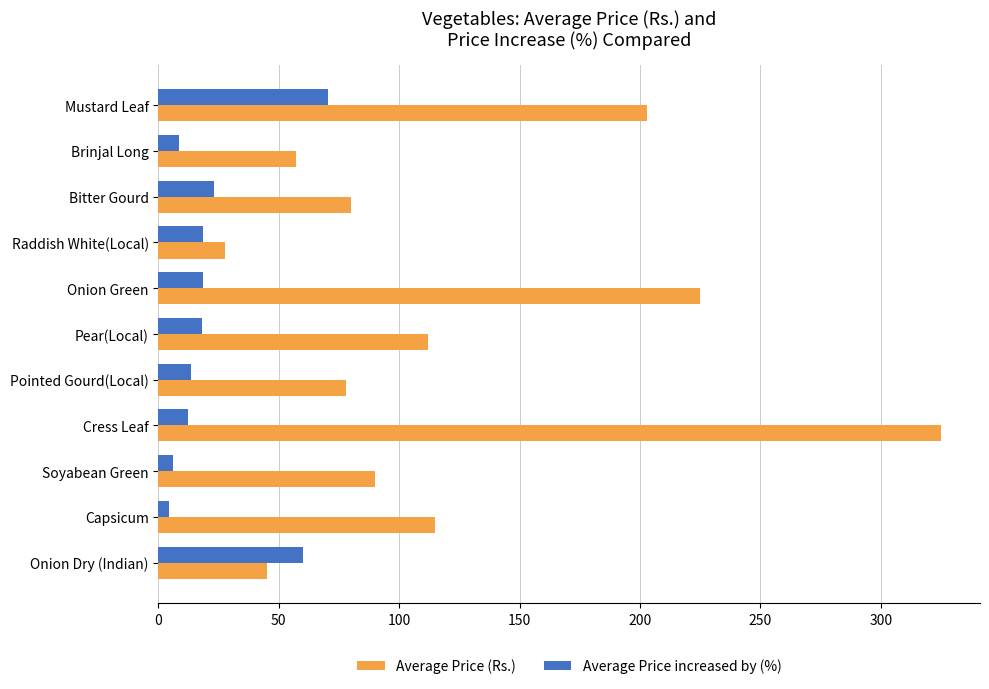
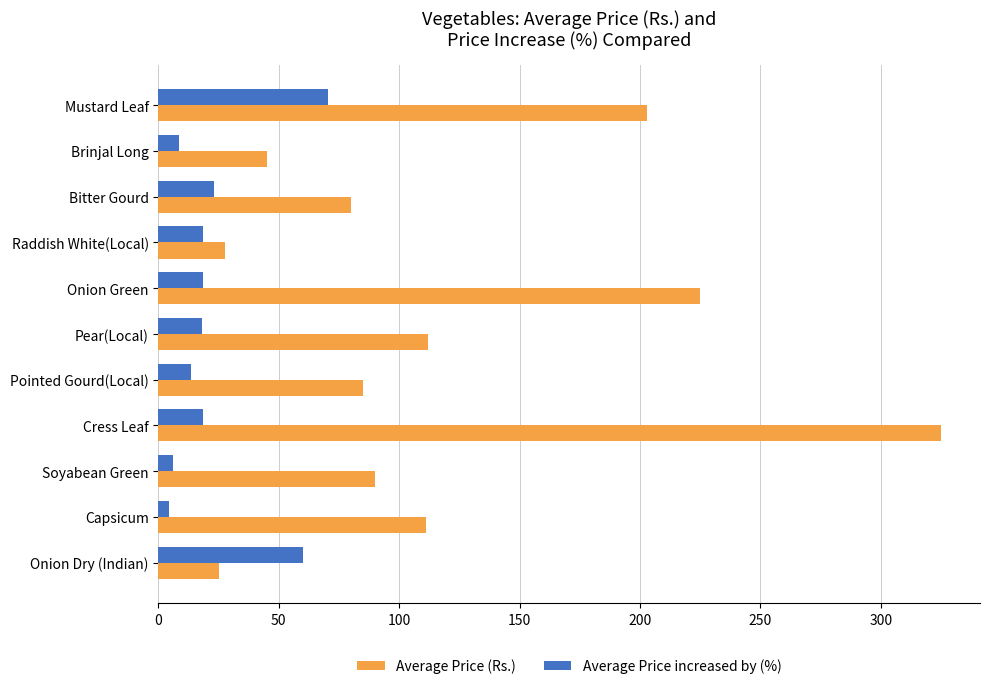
Average Price (Rs.), Brinjal Long: 57 -> 45
Average Price (Rs.), Pointed Gourd(Local): 78 -> 85
Average Price increased by (%), Cress Leaf: 12 -> 19
Average Price (Rs.), Capsicum: 115 -> 111
Average Price (Rs.), Onion Dry (Indian): 45 -> 25
